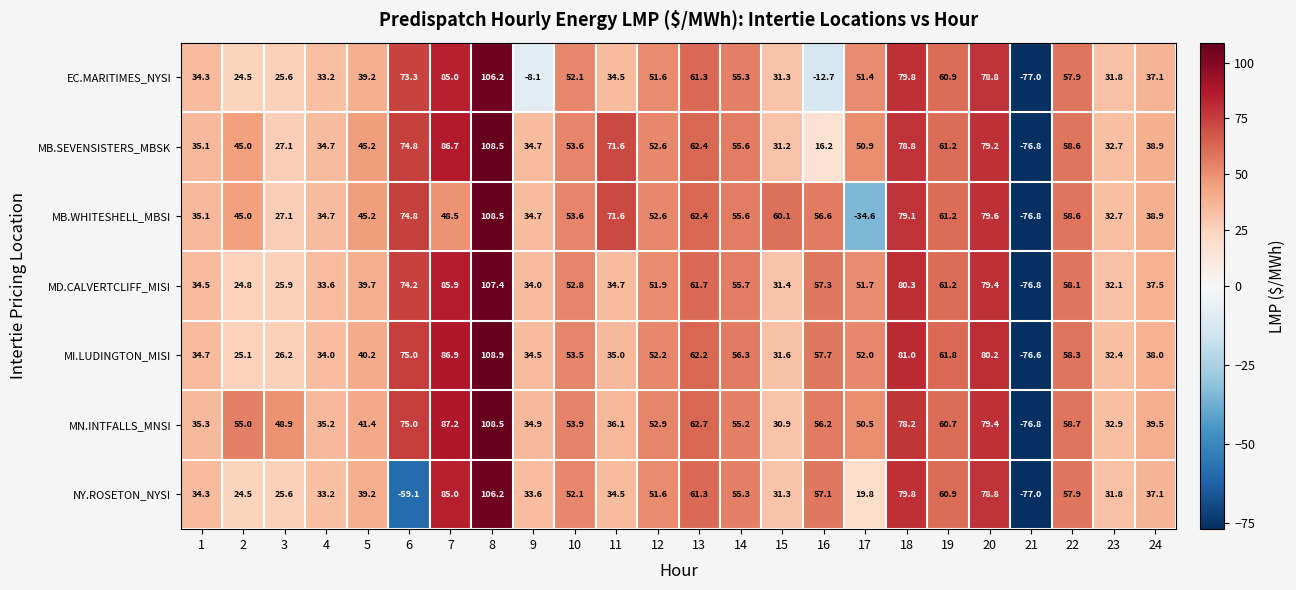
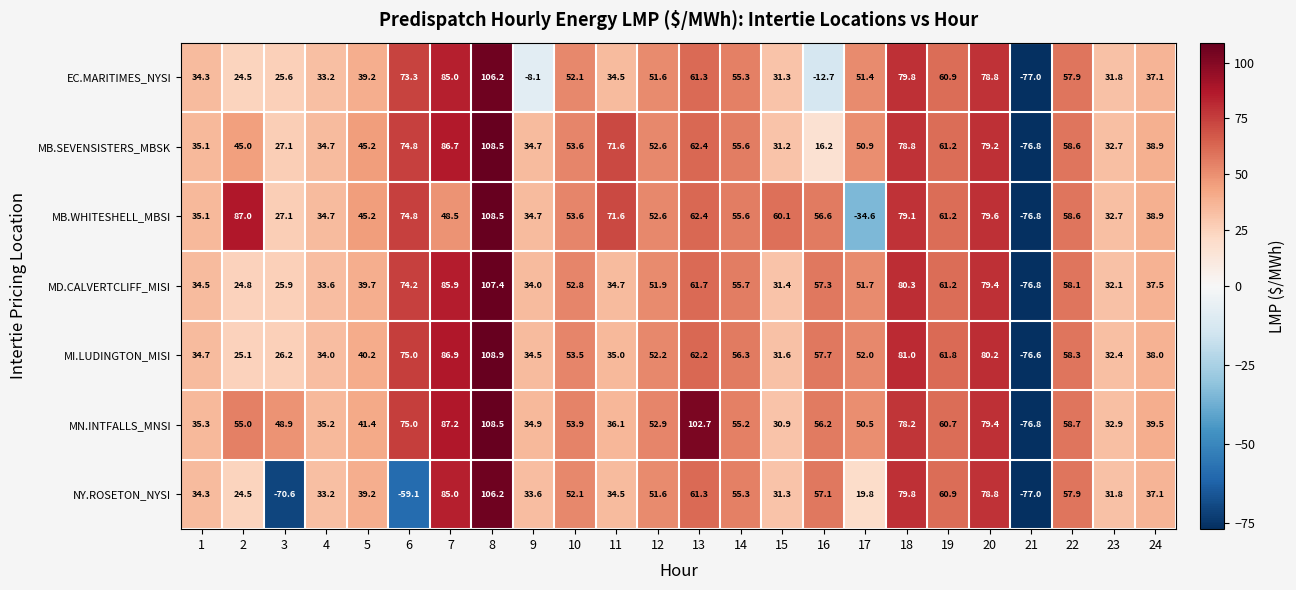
MB.WHITESHELL_MBSI, 2: 45.0 -> 87.0
MN.INTFALLS_MNSI, 13: 62.7 -> 102.7
NY.ROSETON_NYSI, 3: 25.6 -> -70.6
